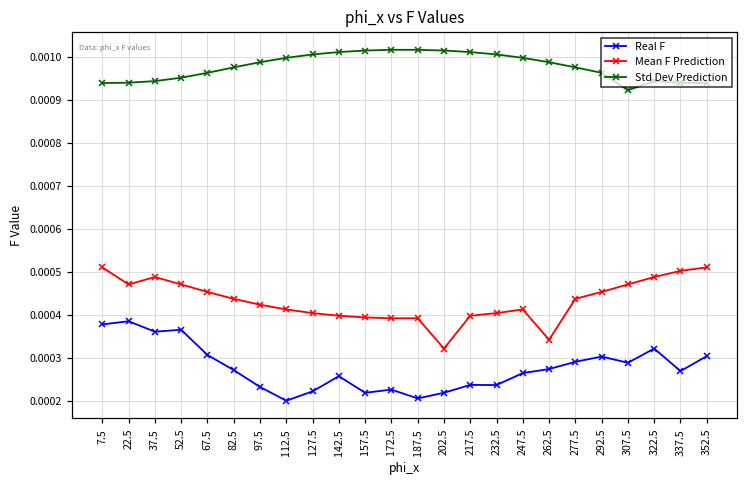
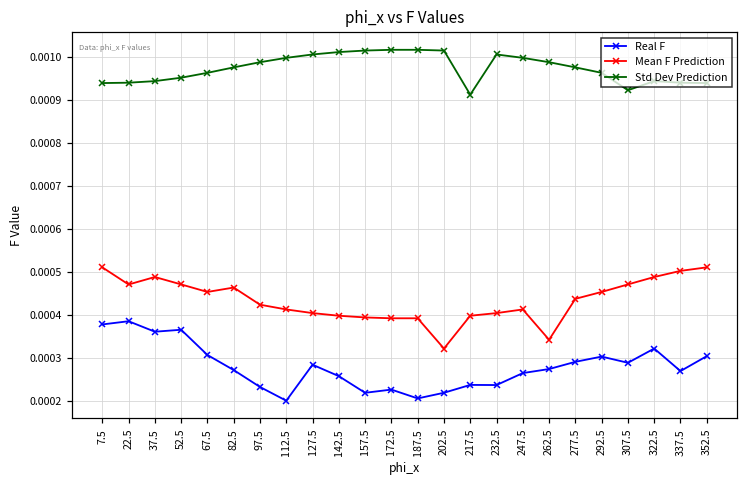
Mean F Prediction, 82.5: 0.00044 -> 0.00046
Real F, 127.5: 0.00022 -> 0.00028
Std Dev Prediction, 217.5: 0.00101 -> 0.00091
